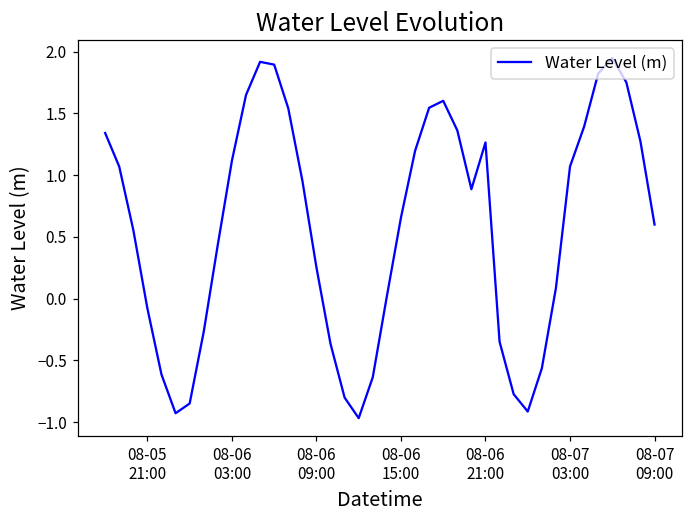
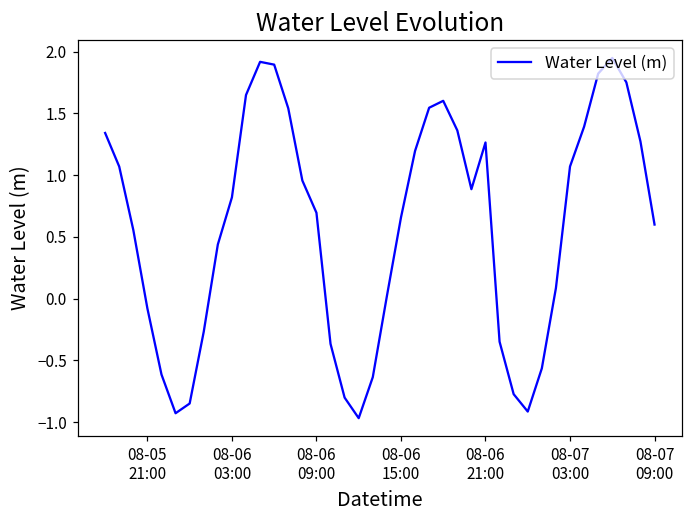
08-06 03:00: 1.12 -> 0.82
08-06 09:00: 0.25 -> 0.69
